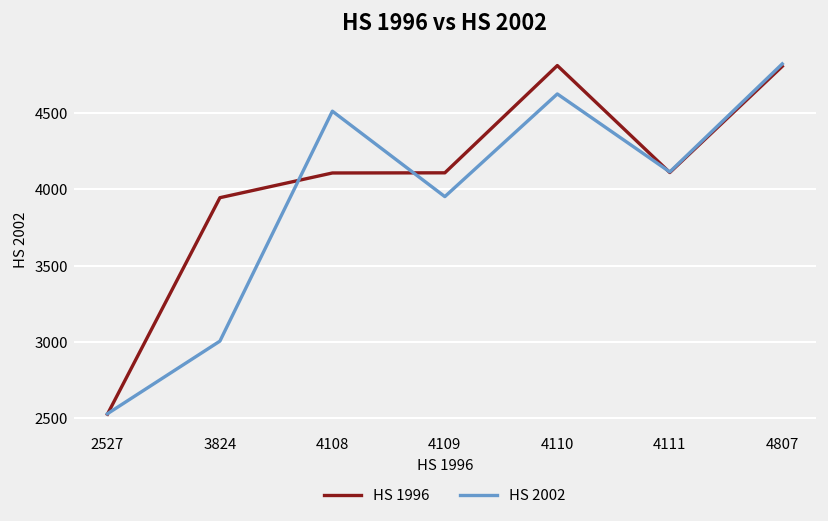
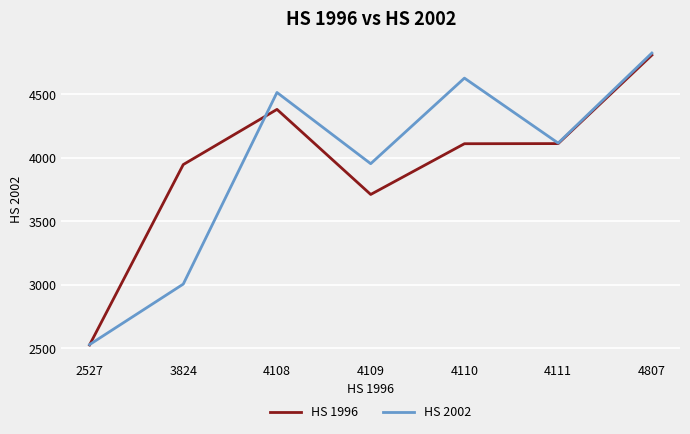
HS 1996, 4108: 4110 -> 4380
HS 1996, 4109: 4110 -> 3710
HS 1996, 4110: 4810 -> 4110
